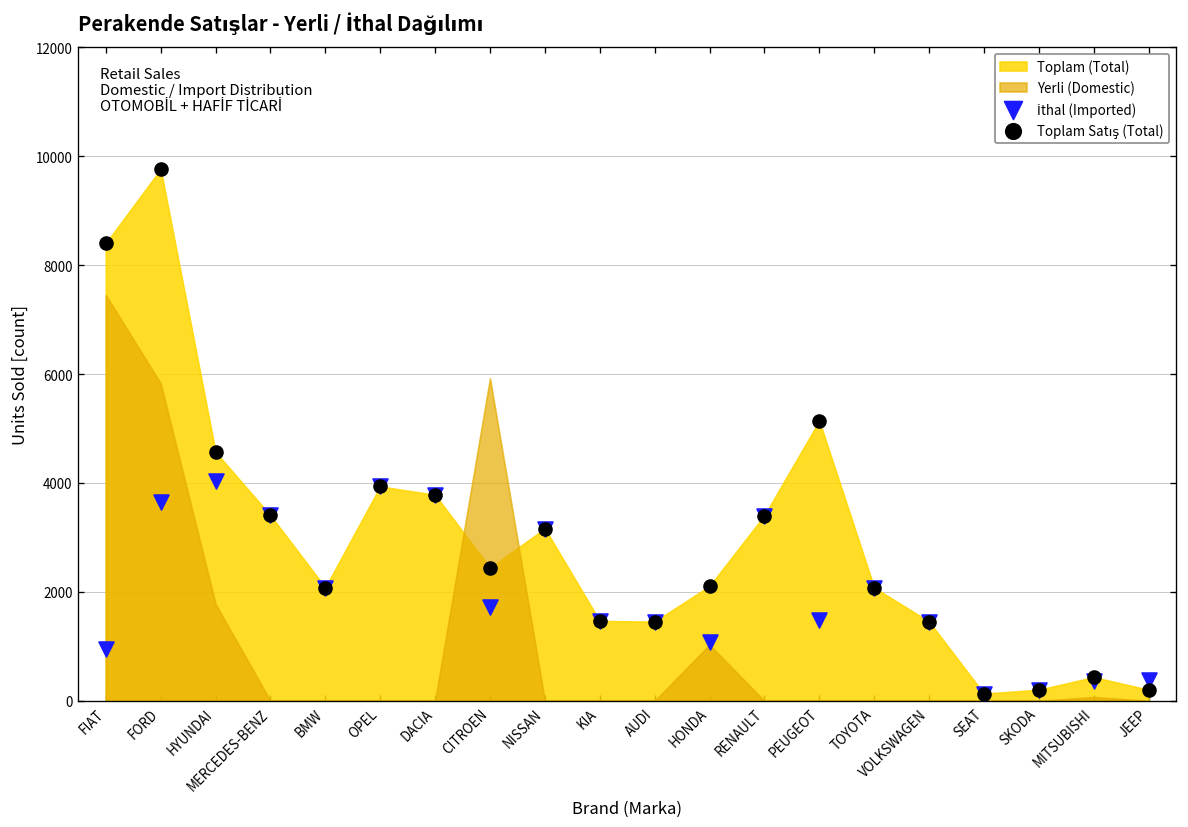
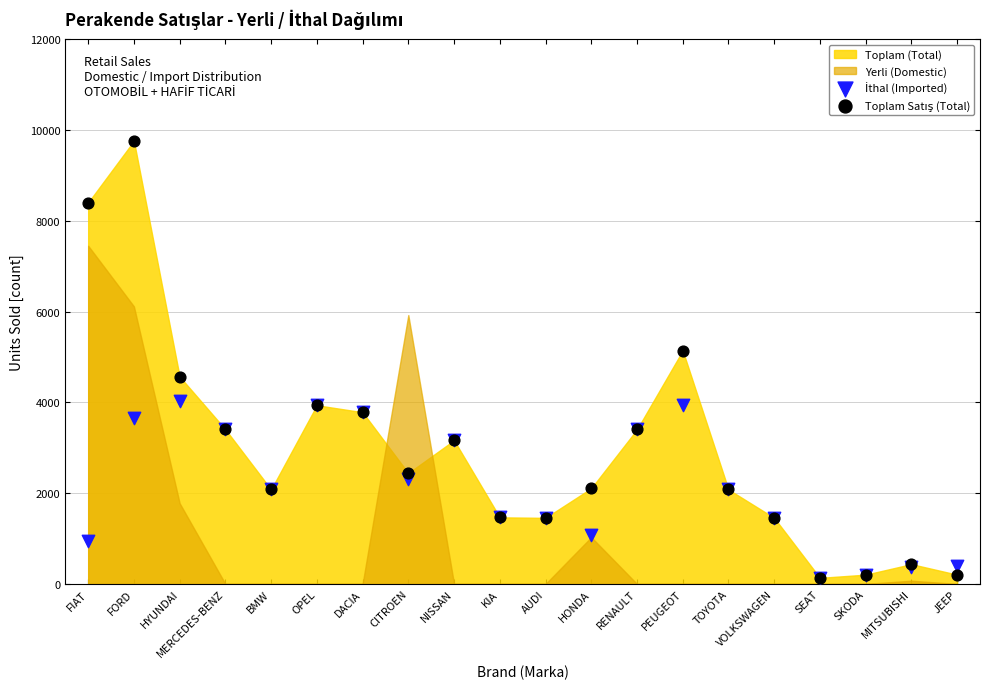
Yerli (Domestic), FORD: 5800 -> 6100
İthal (Imported), CITROEN: 1700 -> 2300
İthal (Imported), PEUGEOT: 1500 -> 3900
